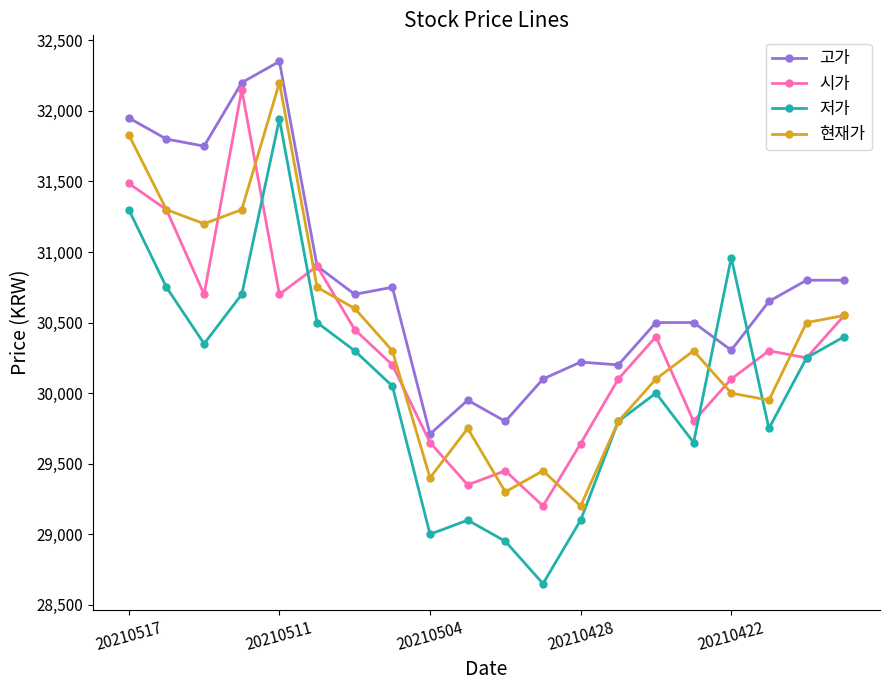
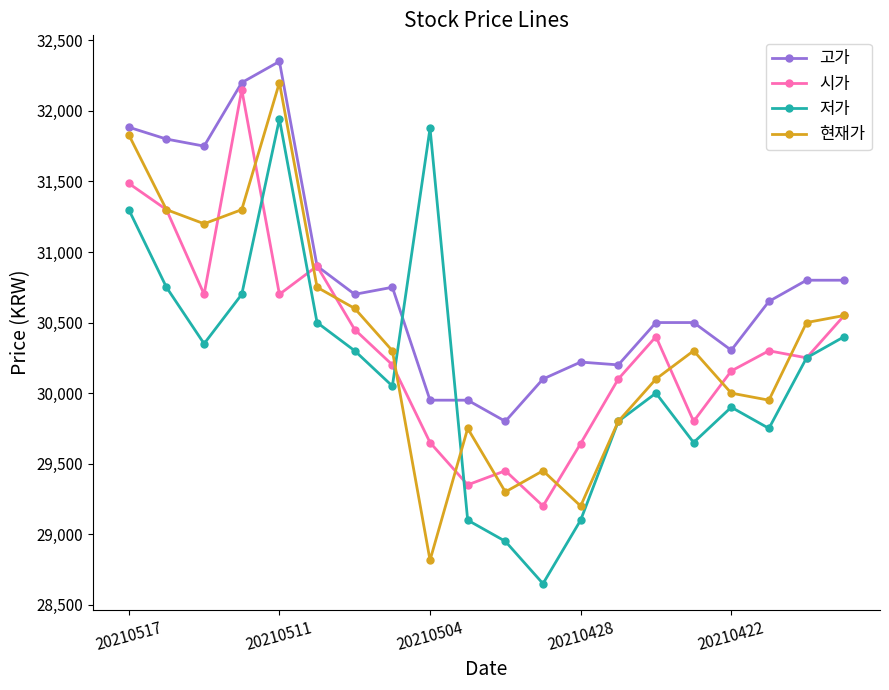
고가, 20210517: 31,950 -> 31,880
고가, 20210504: 29,710 -> 29,950
저가, 20210504: 29,000 -> 31,880
현재가, 20210504: 29,400 -> 28,820
시가, 20210422: 30,100 -> 30,160
저가, 20210422: 30,960 -> 29,900
